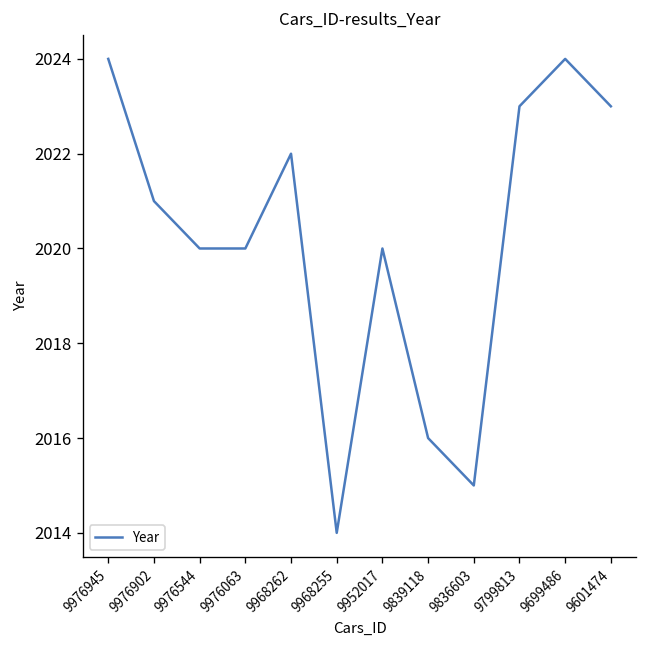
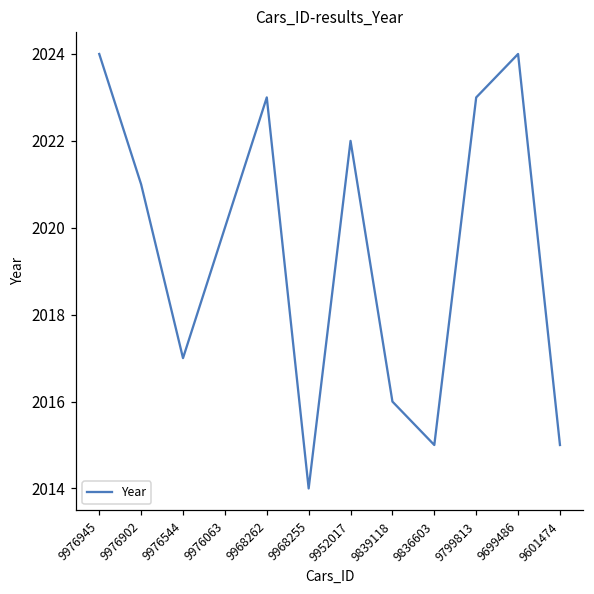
9976544: 2020 -> 2017
9968262: 2022 -> 2023
9952017: 2020 -> 2022
9601474: 2023 -> 2015
